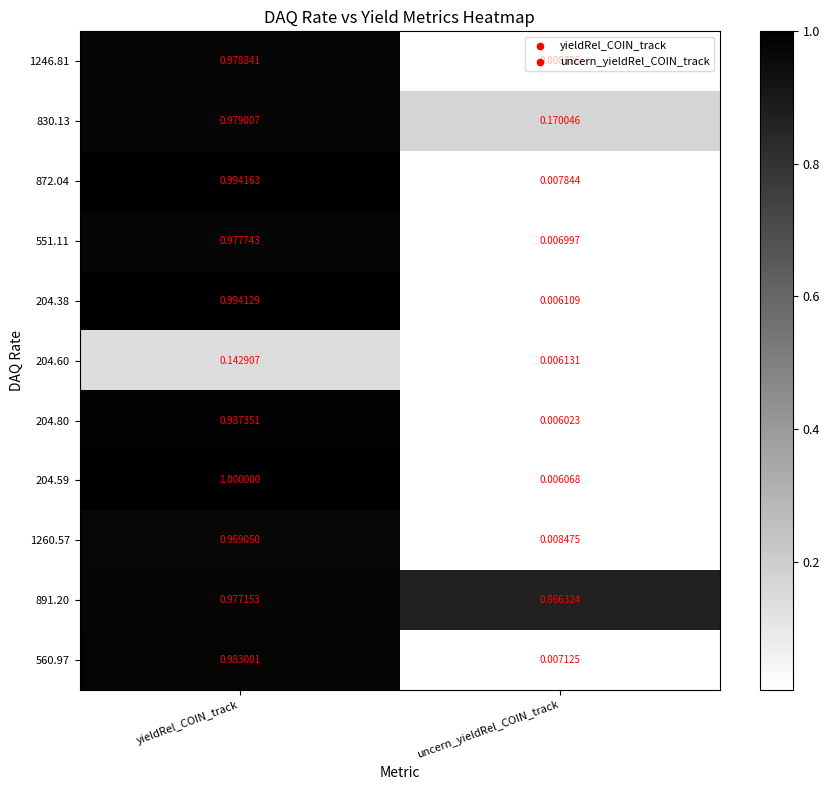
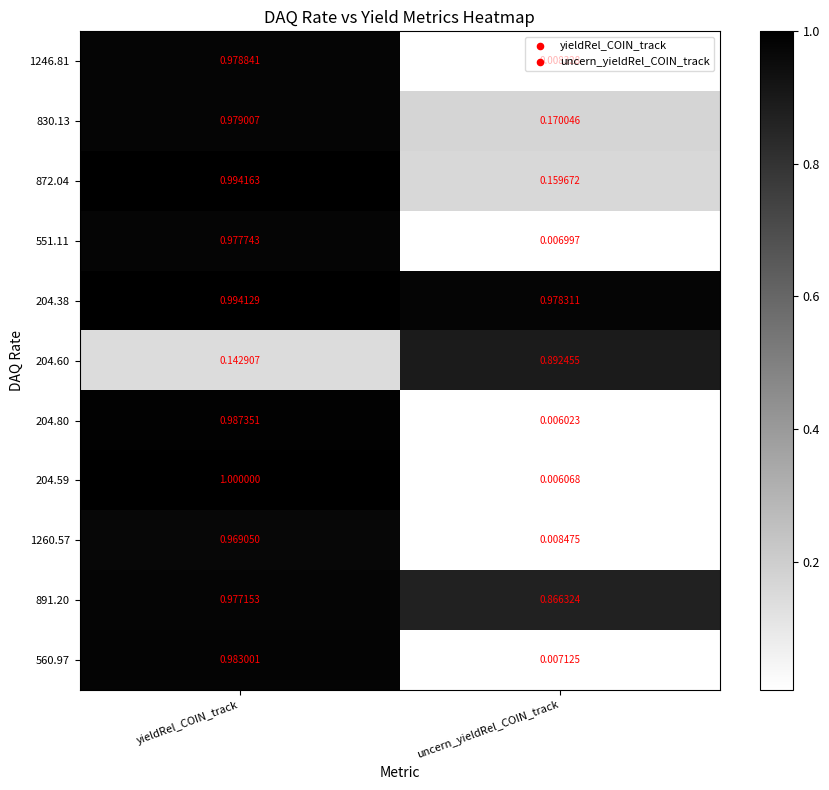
872.04, uncern_yieldRel_COIN_track: 0.007844 -> 0.159672
204.38, uncern_yieldRel_COIN_track: 0.006109 -> 0.978311
204.60, uncern_yieldRel_COIN_track: 0.006131 -> 0.892455
